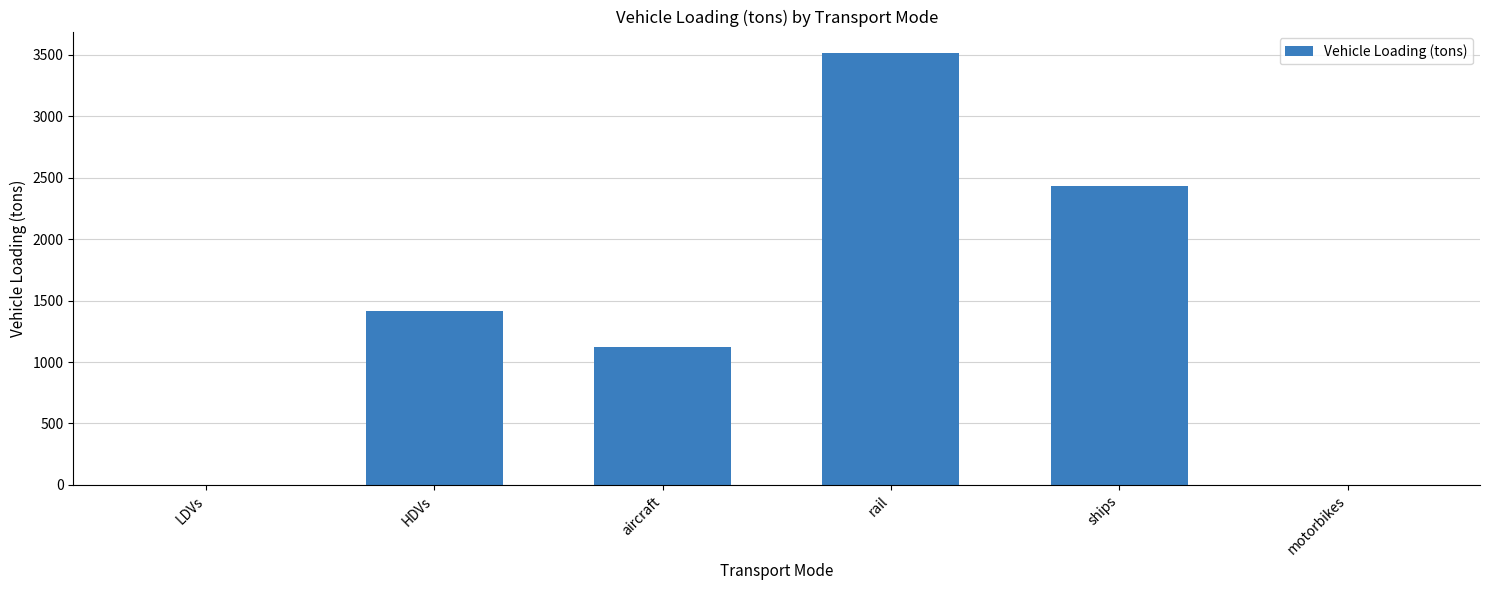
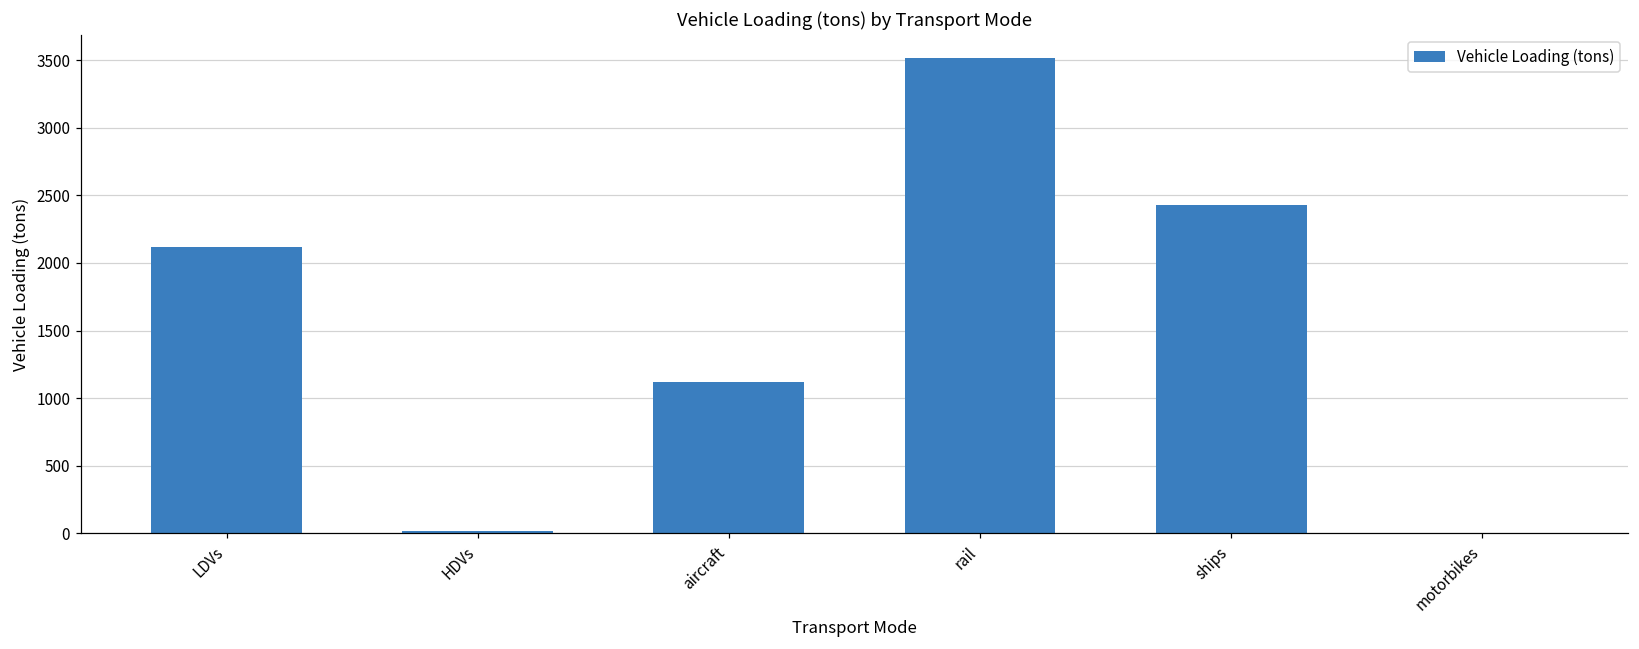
LDVs: 0 -> 2120
HDVs: 1410 -> 20
